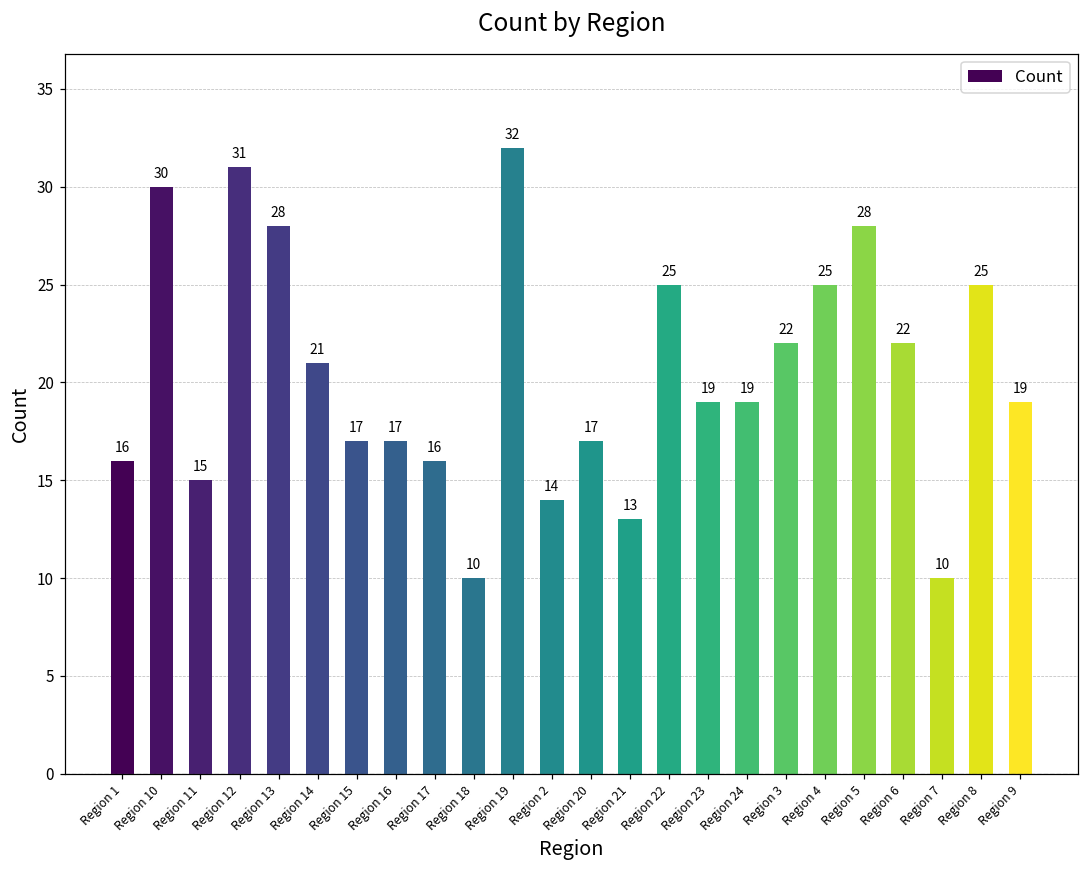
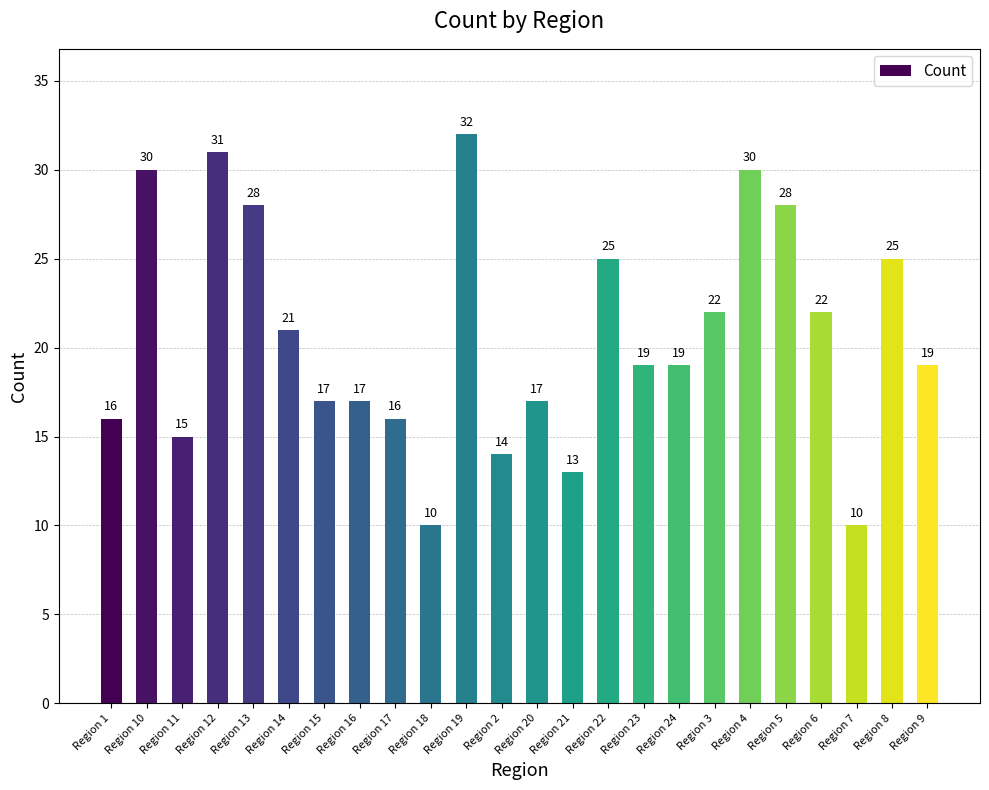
Region 4: 25 -> 30
